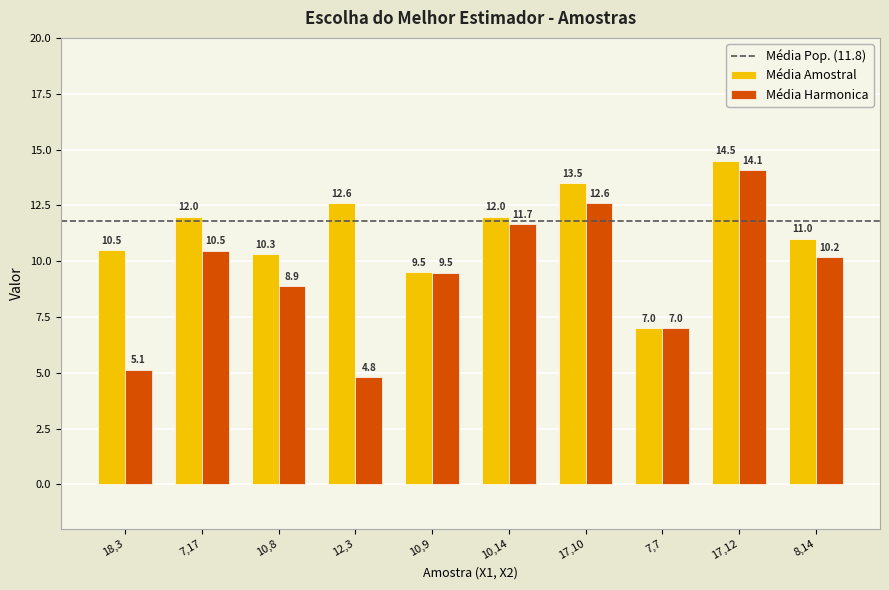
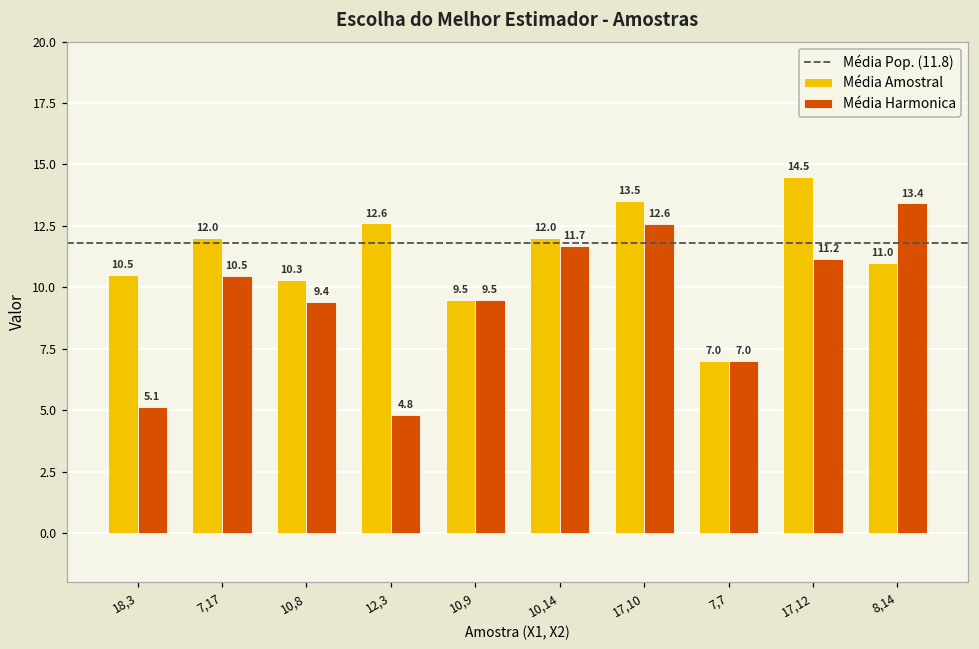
Média Harmonica, 10,8: 8.9 -> 9.4
Média Harmonica, 17,12: 14.1 -> 11.2
Média Harmonica, 8,14: 10.2 -> 13.4
